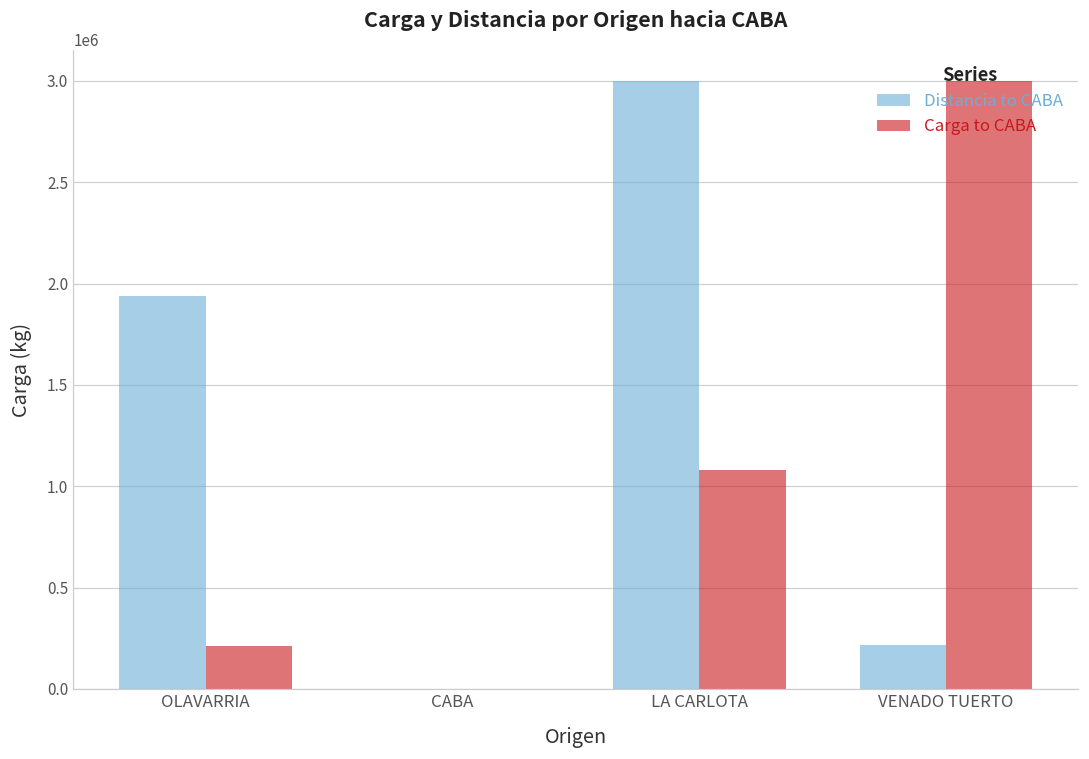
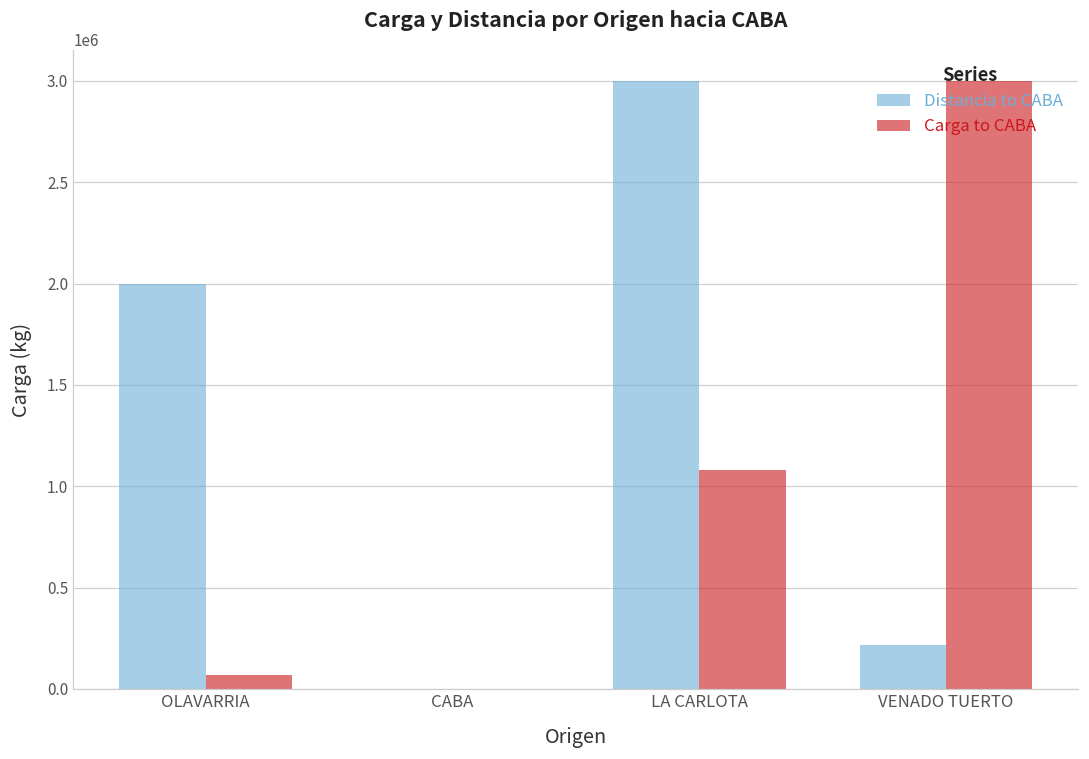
Distancia to CABA, OLAVARRIA: 1940000 -> 2000000
Carga to CABA, OLAVARRIA: 210000 -> 70000
